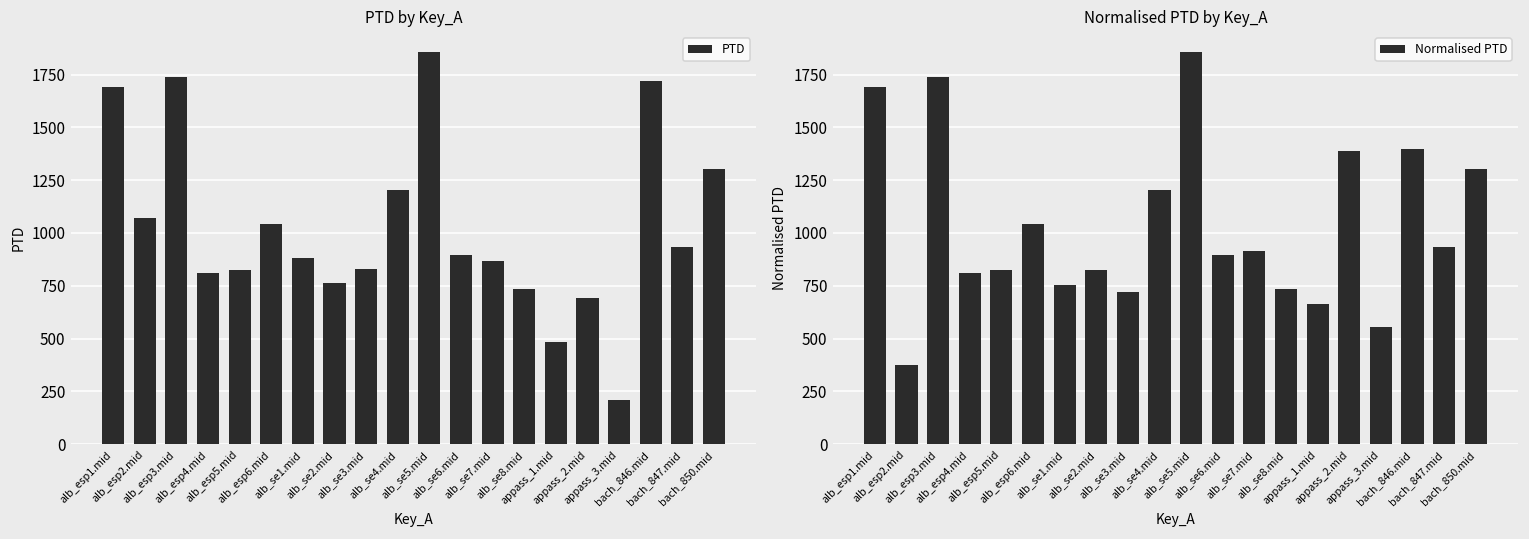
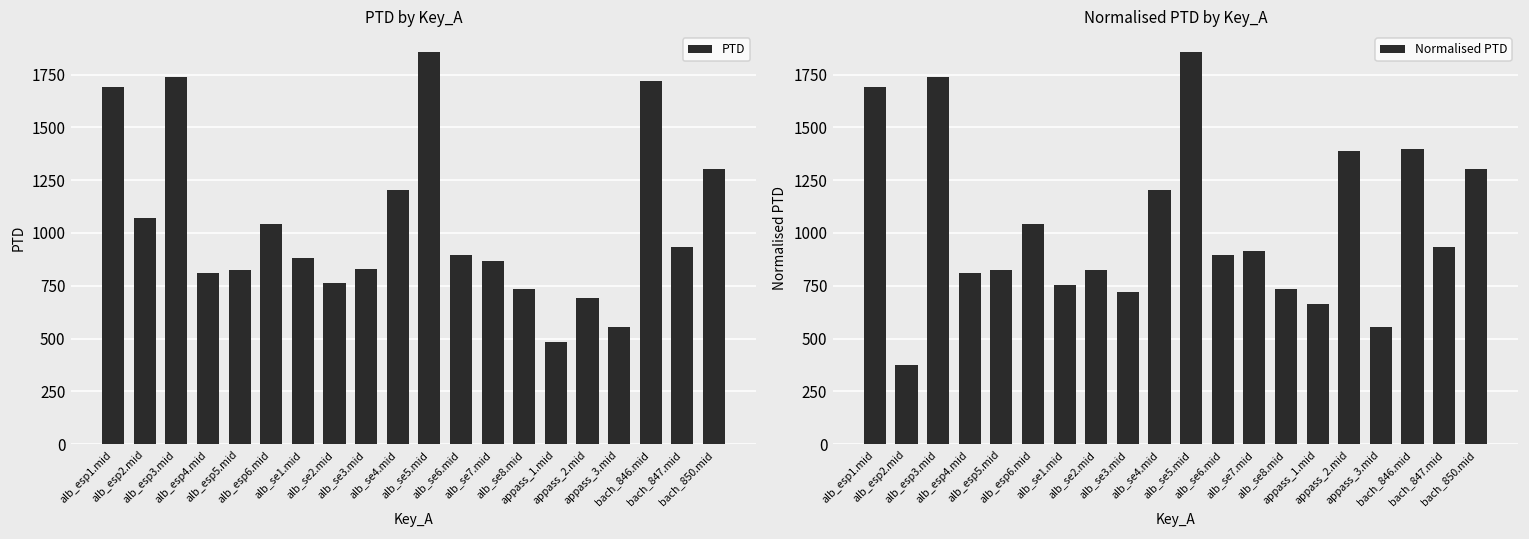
PTD by Key_A, appass_3.mid: 210 -> 550
